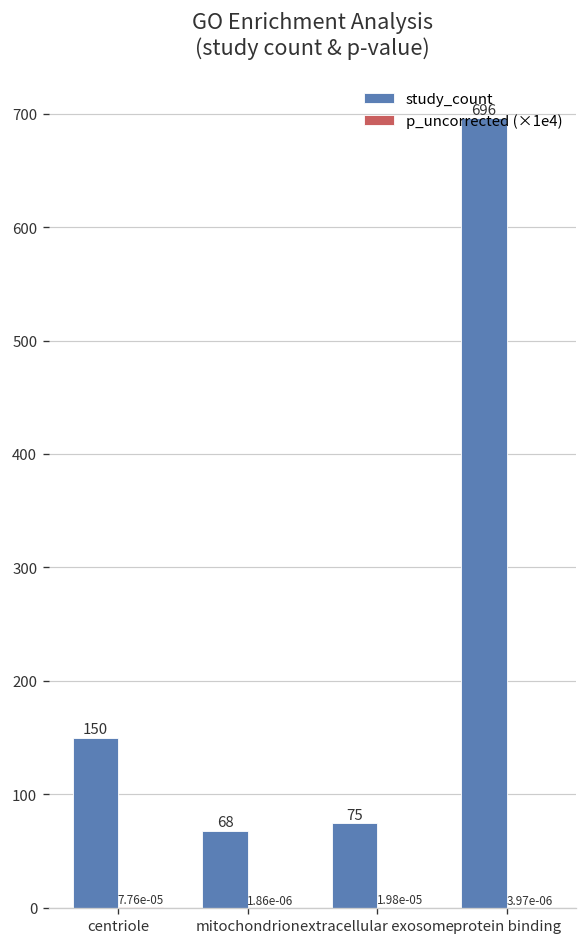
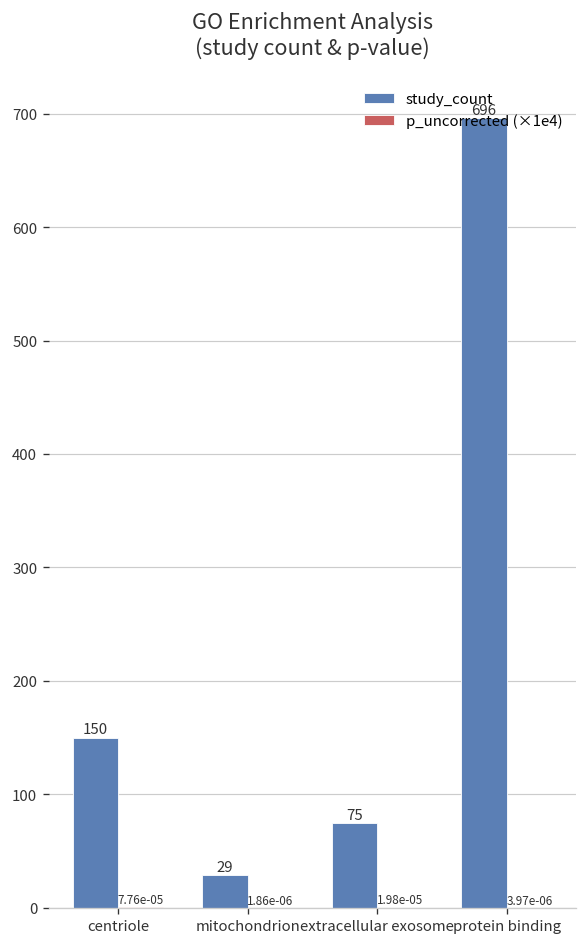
study_count, mitochondrion: 68 -> 29
